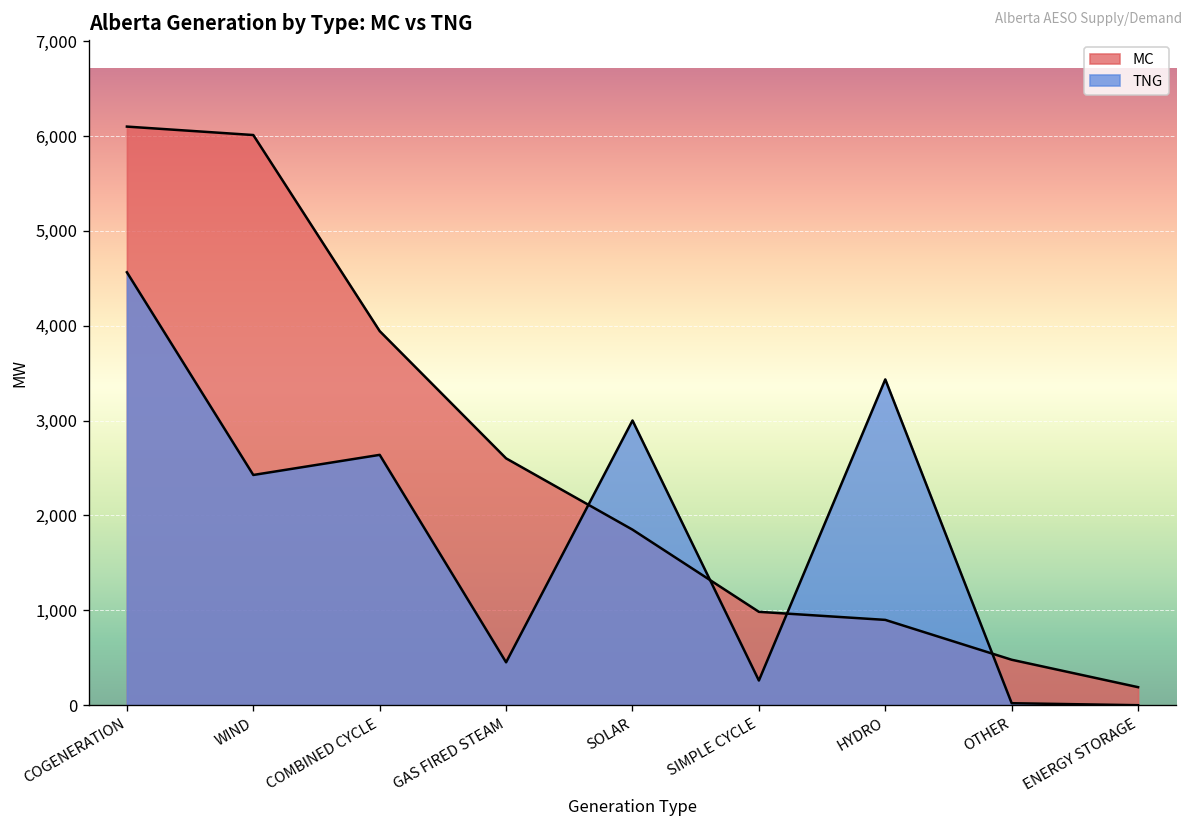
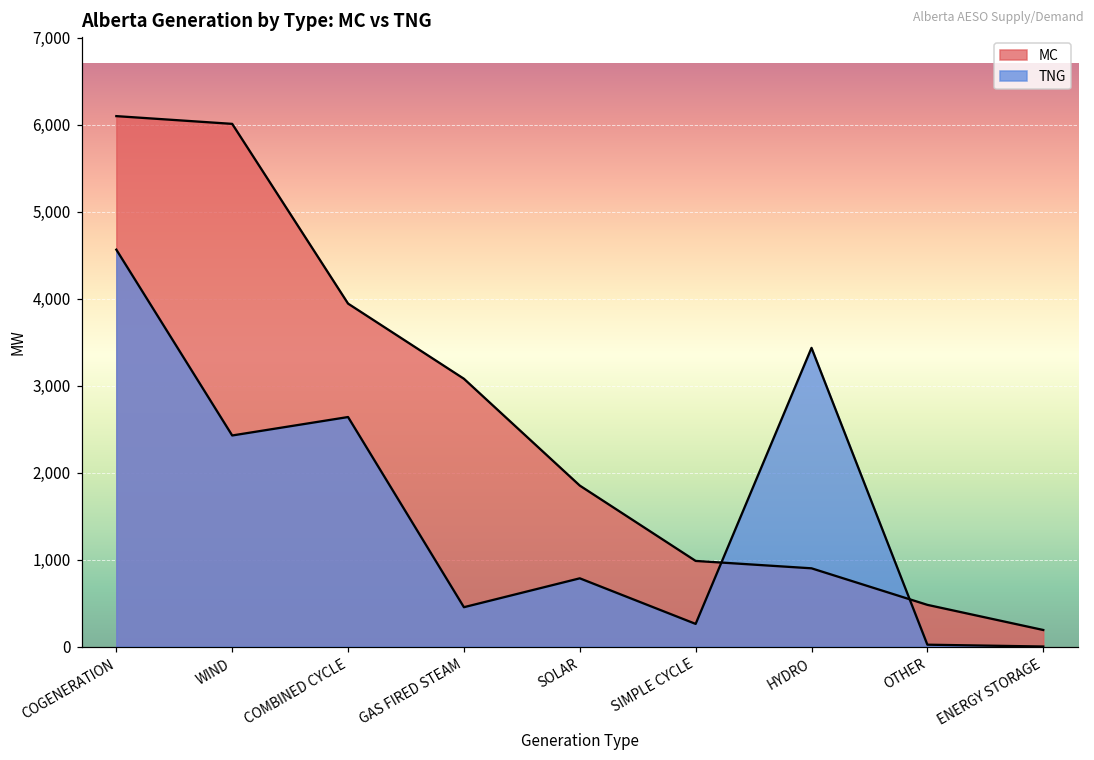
MC, GAS FIRED STEAM: 2,600 -> 3,100
TNG, SOLAR: 3,000 -> 800
